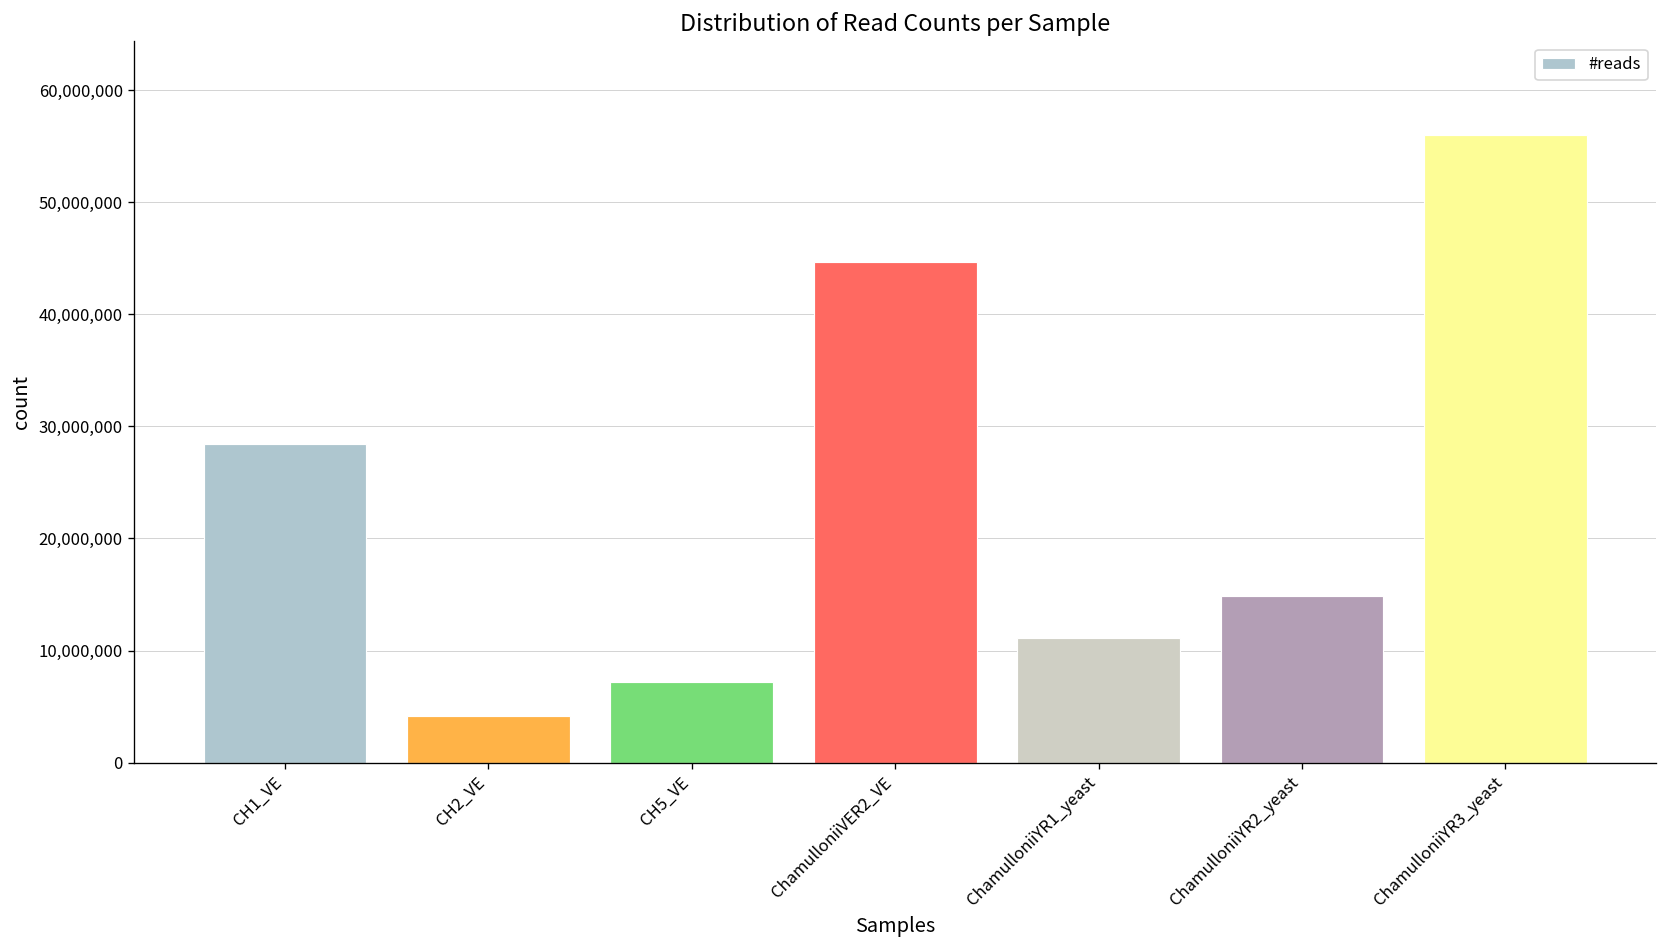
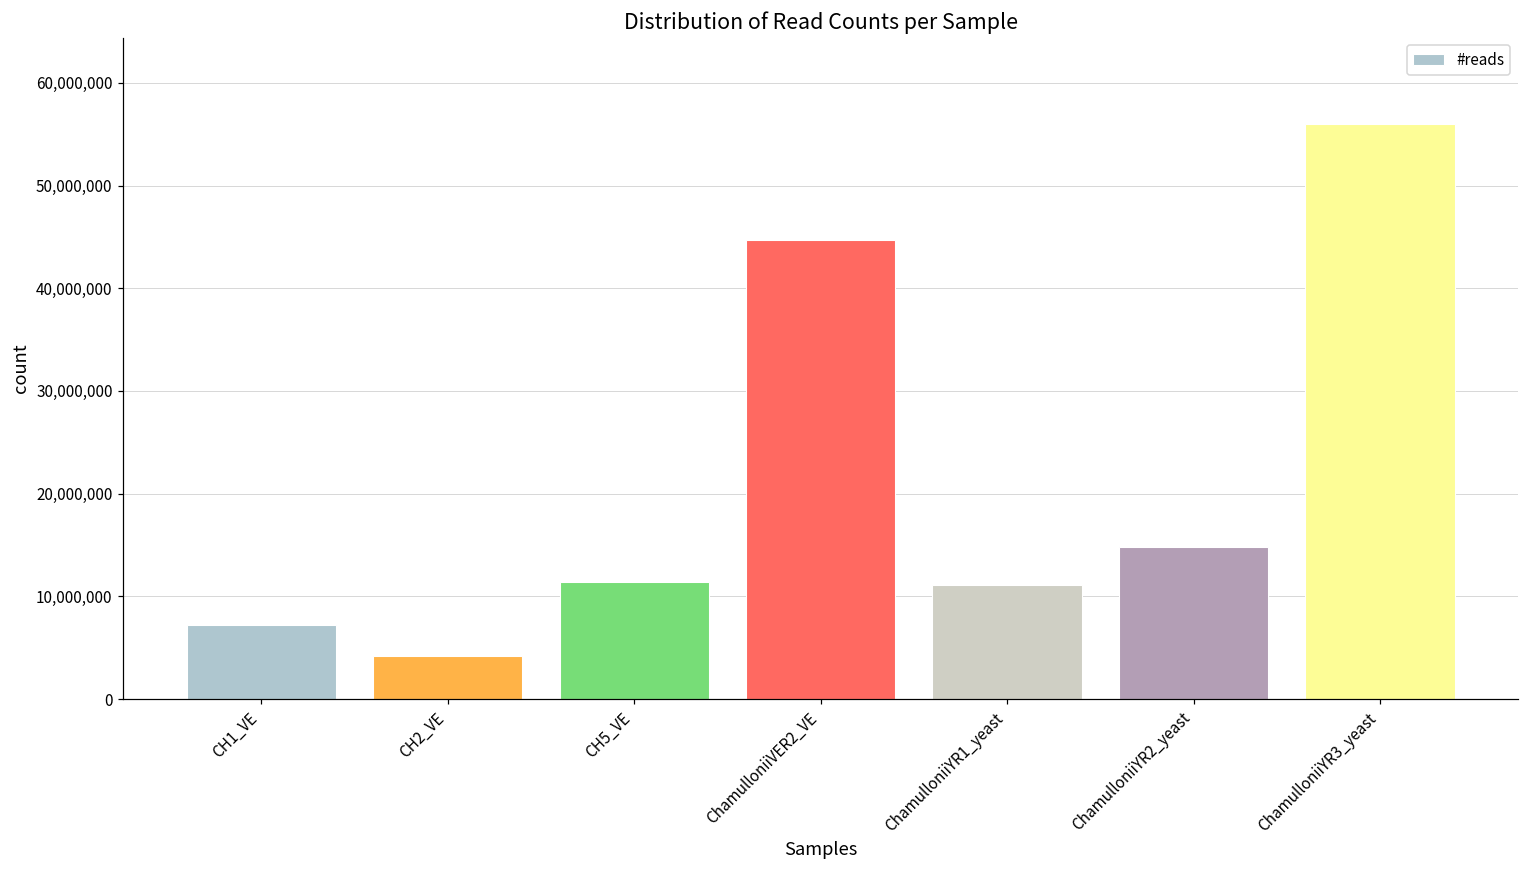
CH1_VE: 28,000,000 -> 7,000,000
CH5_VE: 7,000,000 -> 11,000,000
